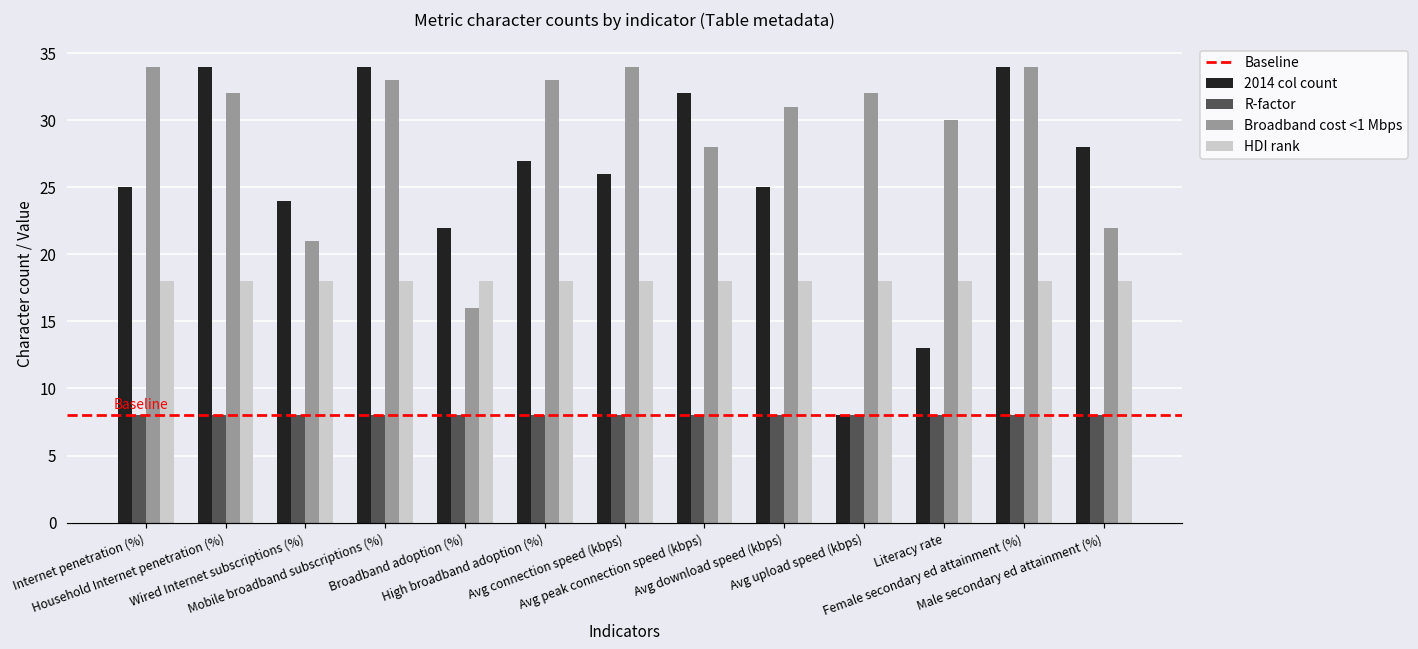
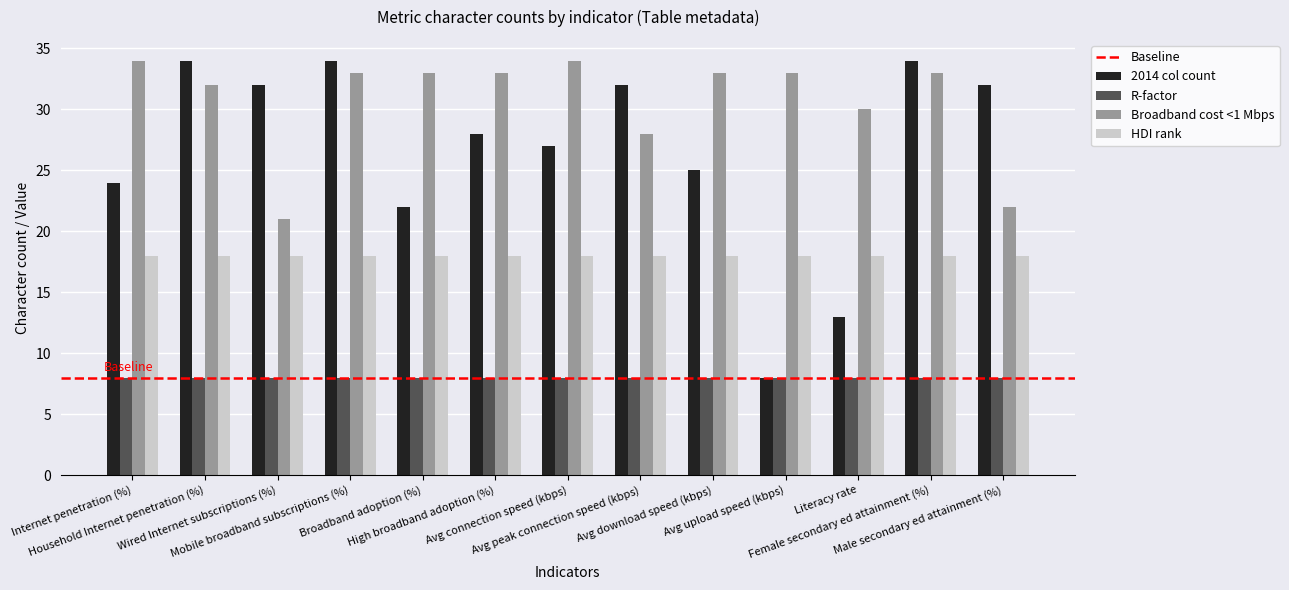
2014 col count, Internet penetration (%): 25 -> 24
2014 col count, Wired Internet subscriptions (%): 24 -> 32
Broadband cost <1 Mbps, Broadband adoption (%): 16 -> 33
2014 col count, High broadband adoption (%): 27 -> 28
2014 col count, Avg connection speed (kbps): 26 -> 27
Broadband cost <1 Mbps, Avg download speed (kbps): 31 -> 33
Broadband cost <1 Mbps, Avg upload speed (kbps): 32 -> 33
Broadband cost <1 Mbps, Female secondary ed attainment (%): 34 -> 33
2014 col count, Male secondary ed attainment (%): 28 -> 32
